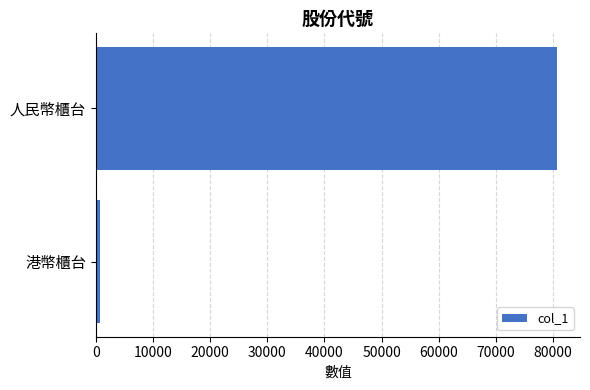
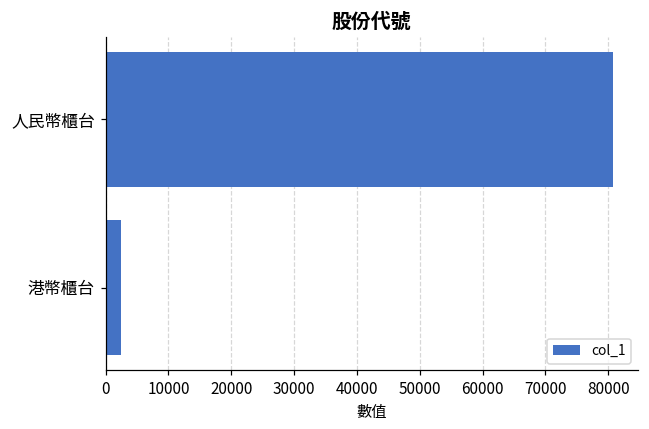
港幣櫃台: 1000 -> 2000
